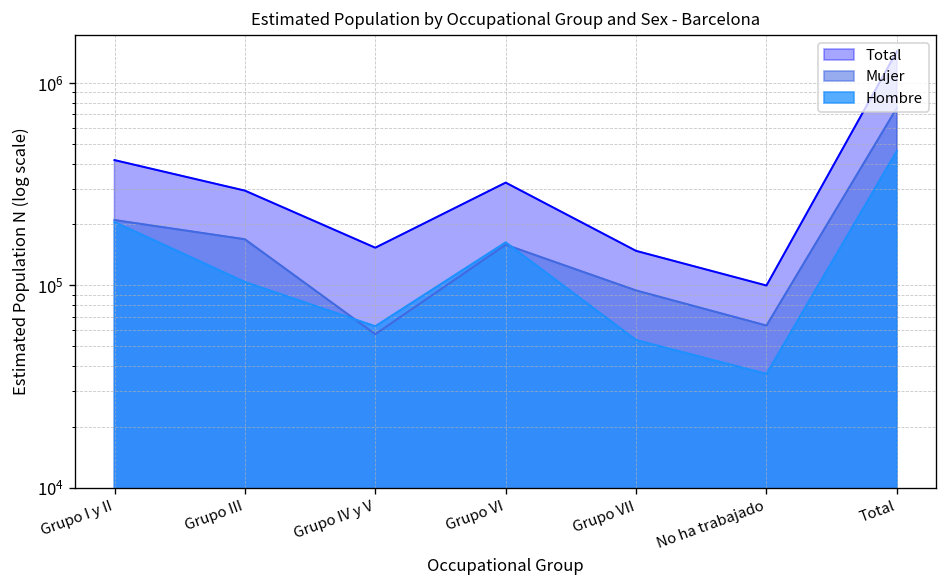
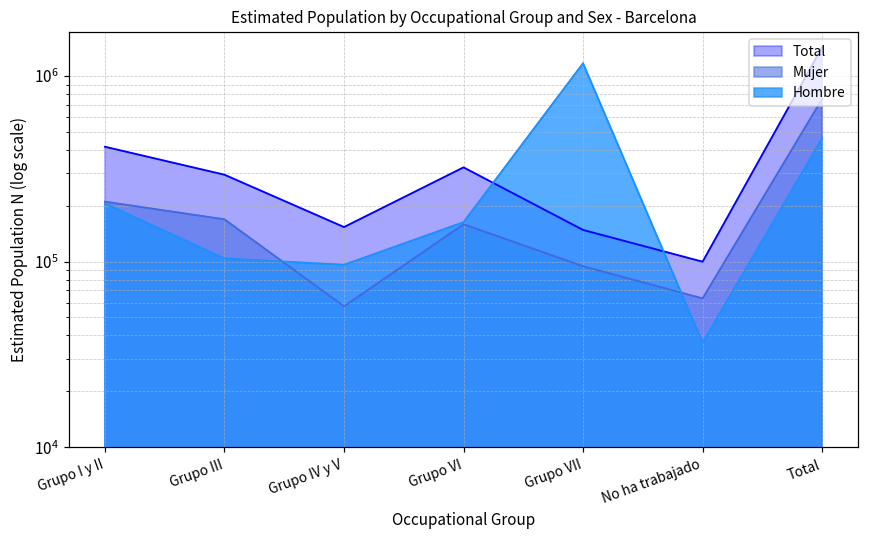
Hombre, Grupo IV y V: 63000 -> 100000
Hombre, Grupo VII: 54000 -> 1200000
